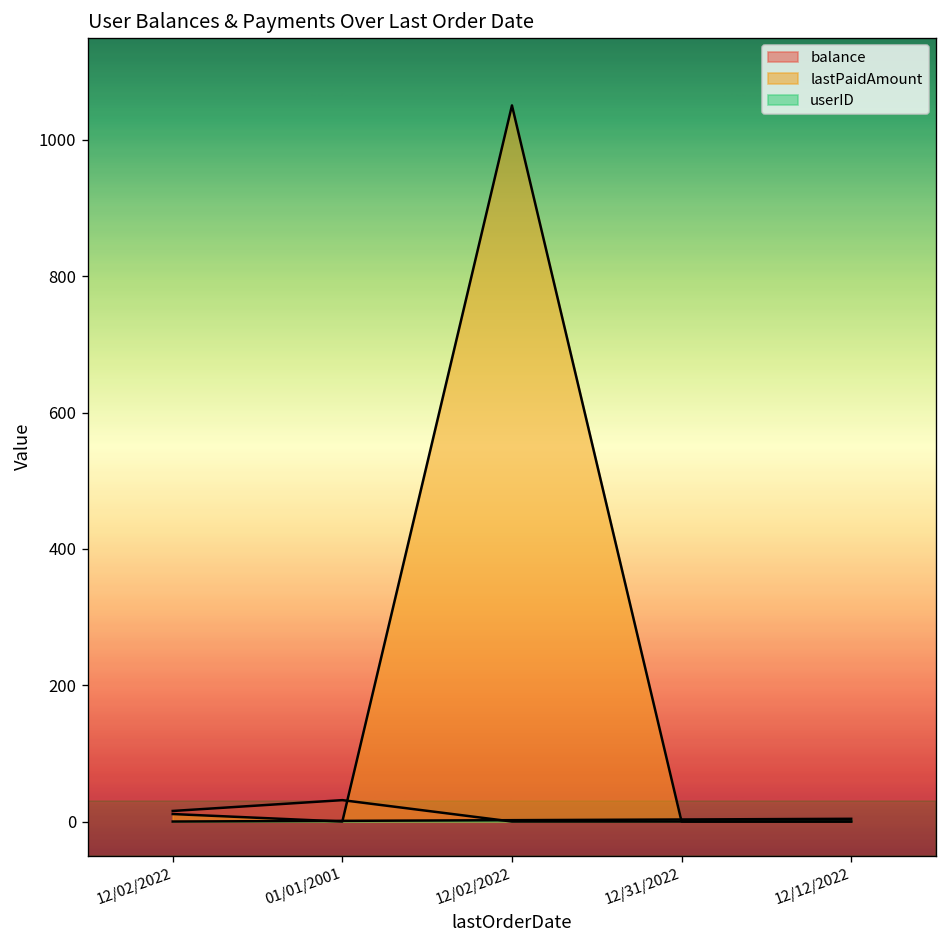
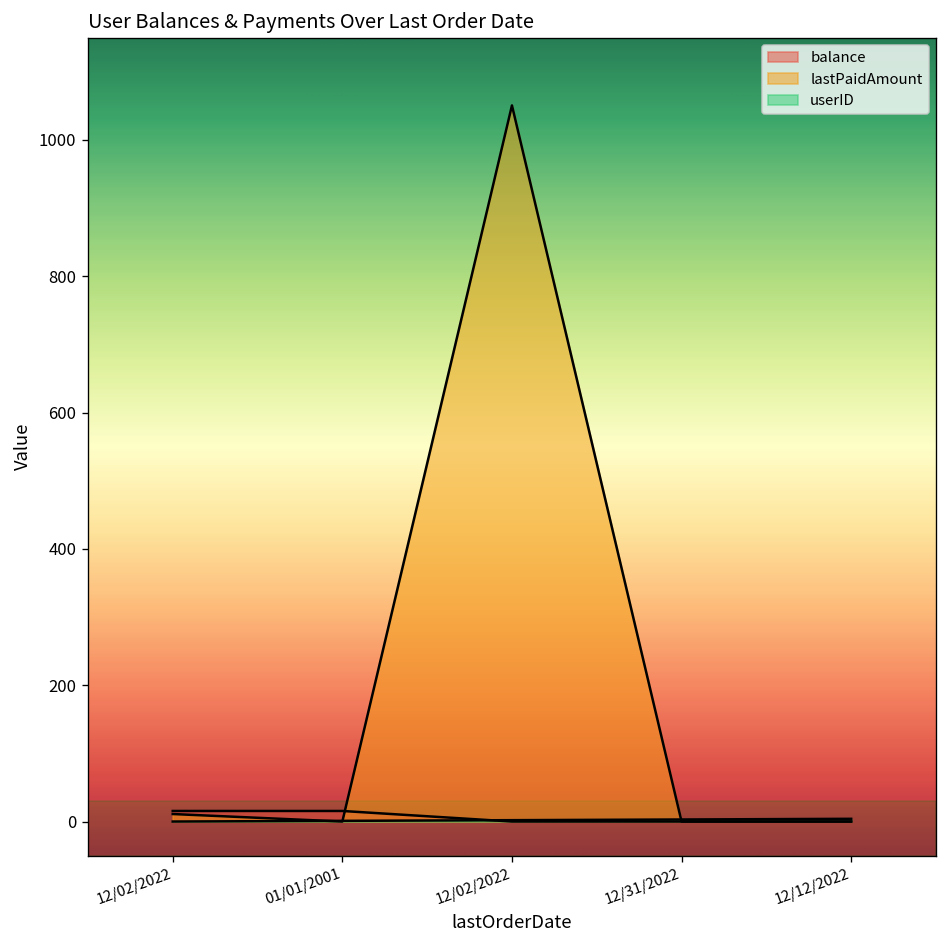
balance, 01/01/2001: 30 -> 20
